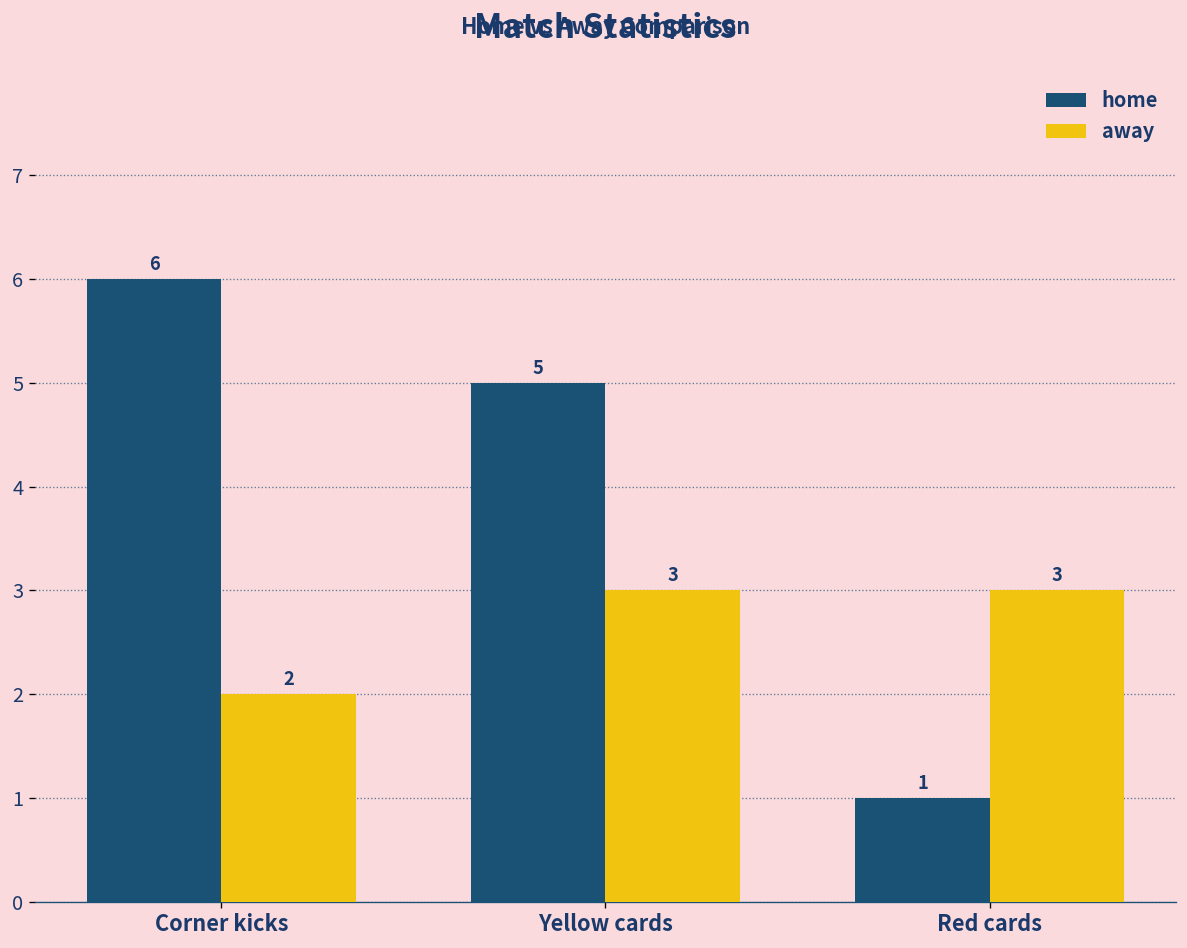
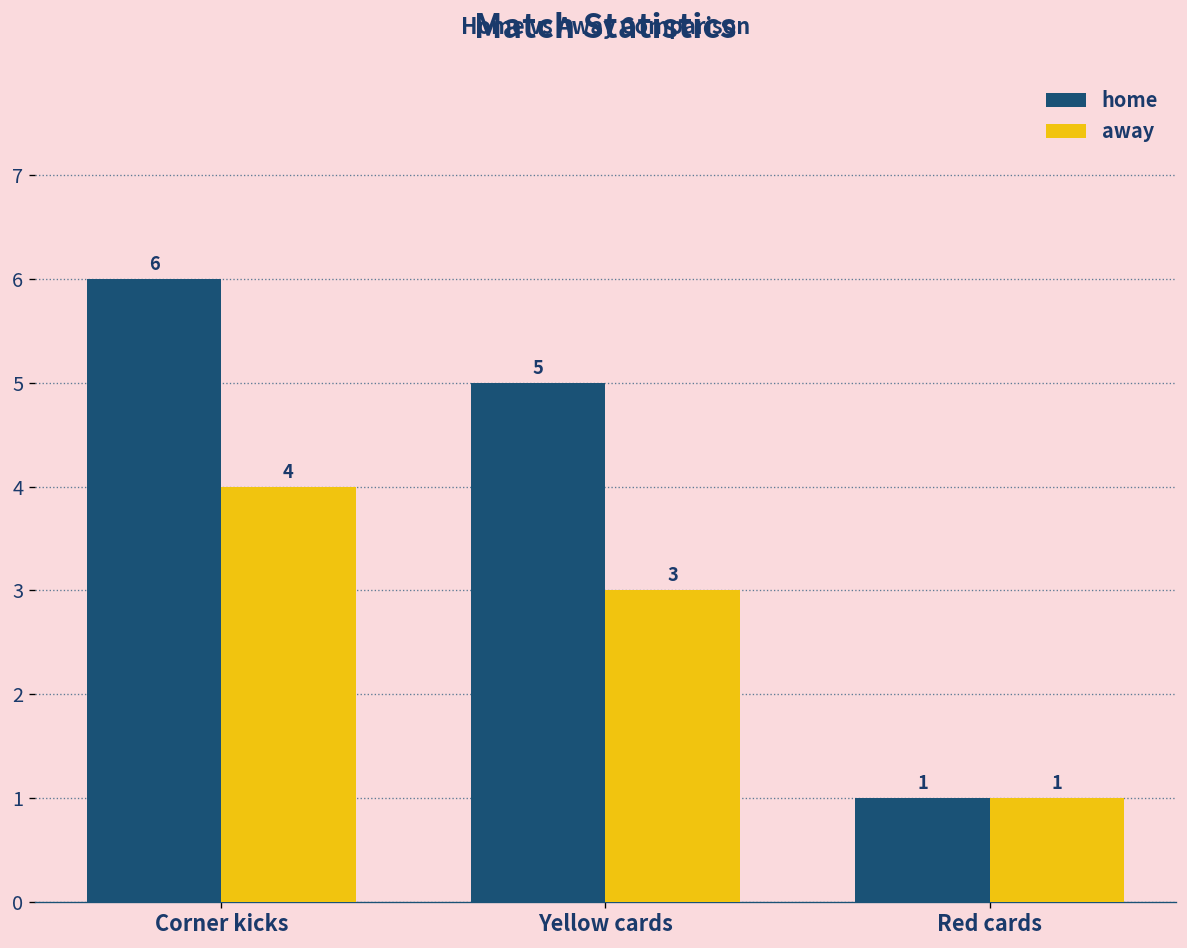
away, Corner kicks: 2 -> 4
away, Red cards: 3 -> 1
